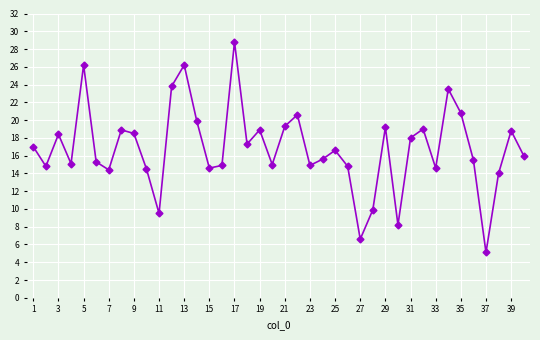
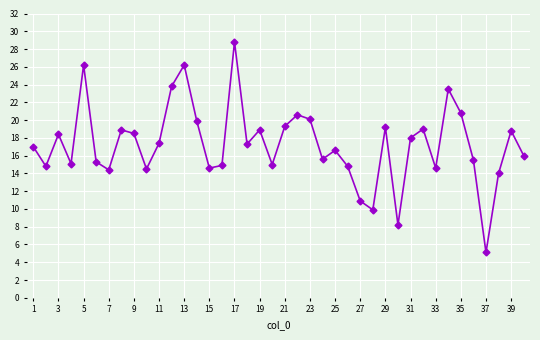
11: 10 -> 17
23: 15 -> 20
27: 7 -> 11
